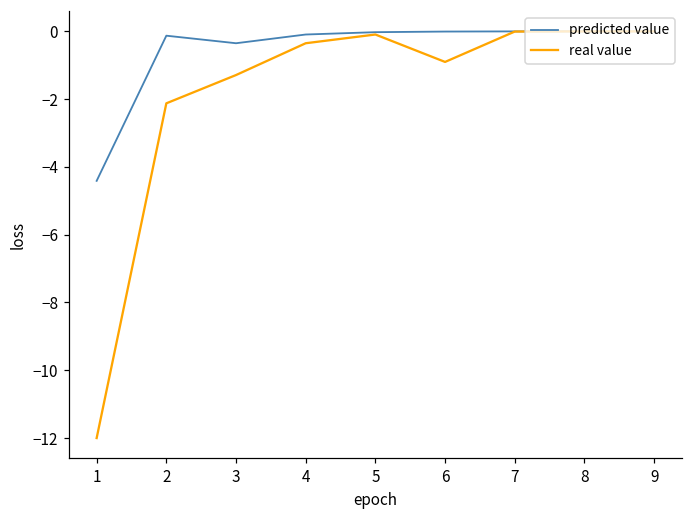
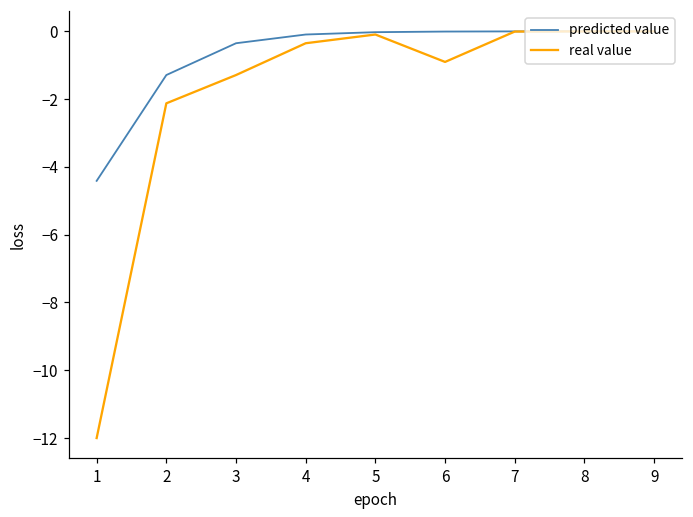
predicted value, 2: -0.1 -> -1.3
